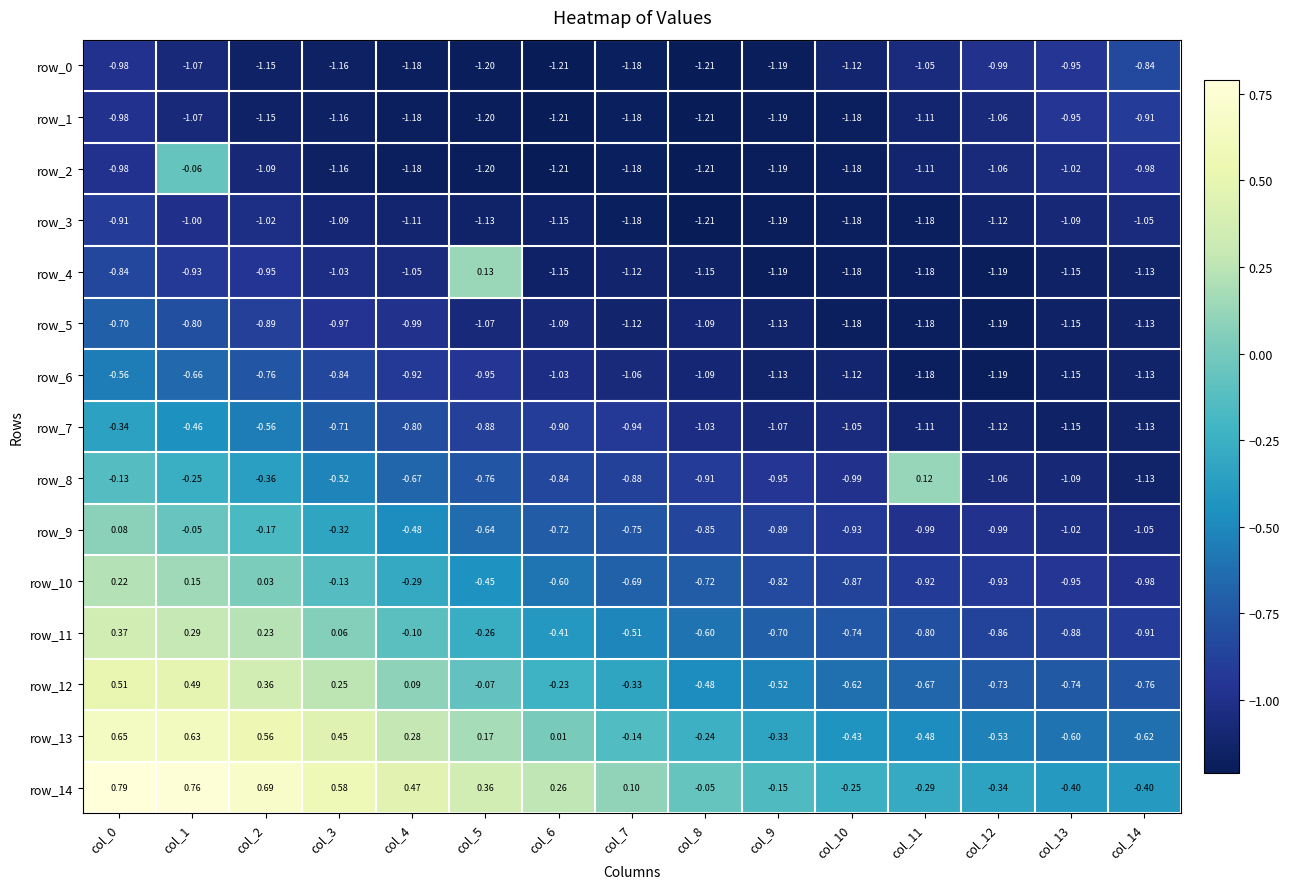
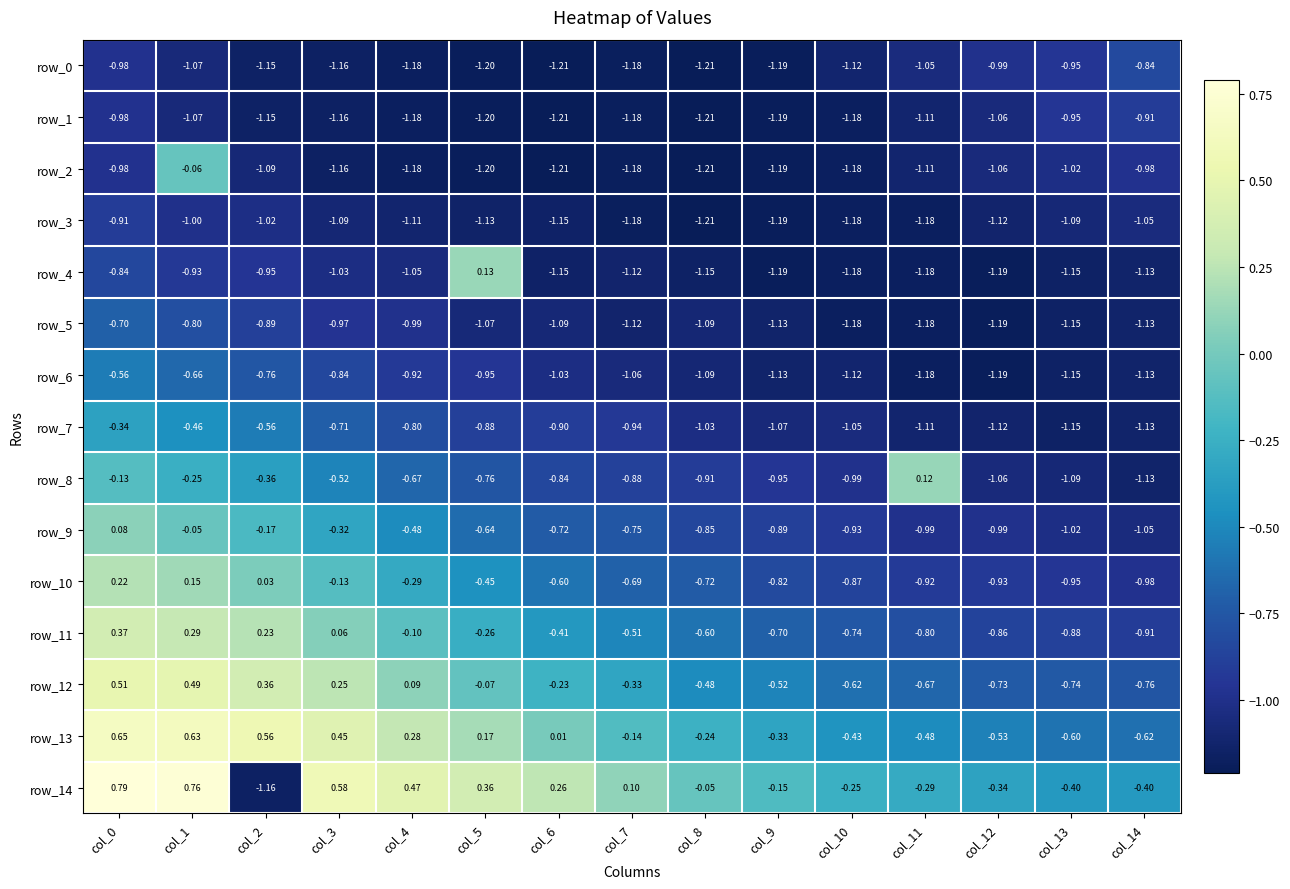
row_14, col_2: 0.69 -> -1.16
